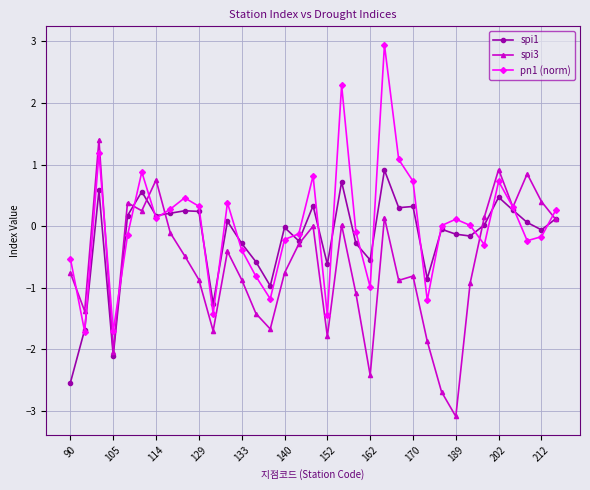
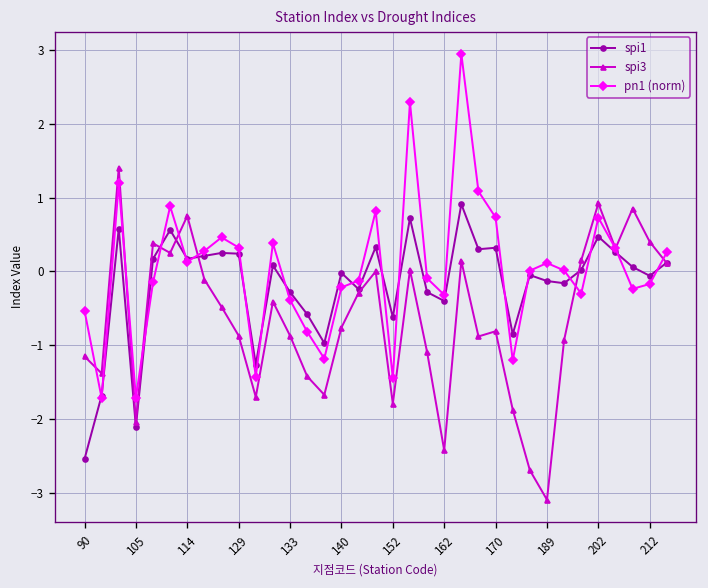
spi3, 90: -0.8 -> -1.2
spi1, 162: -0.6 -> -0.4
pn1 (norm), 162: -1.0 -> -0.3
